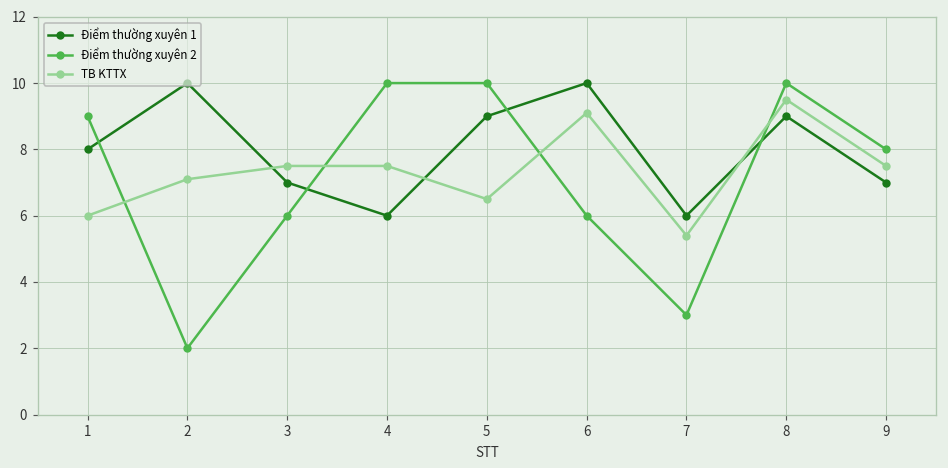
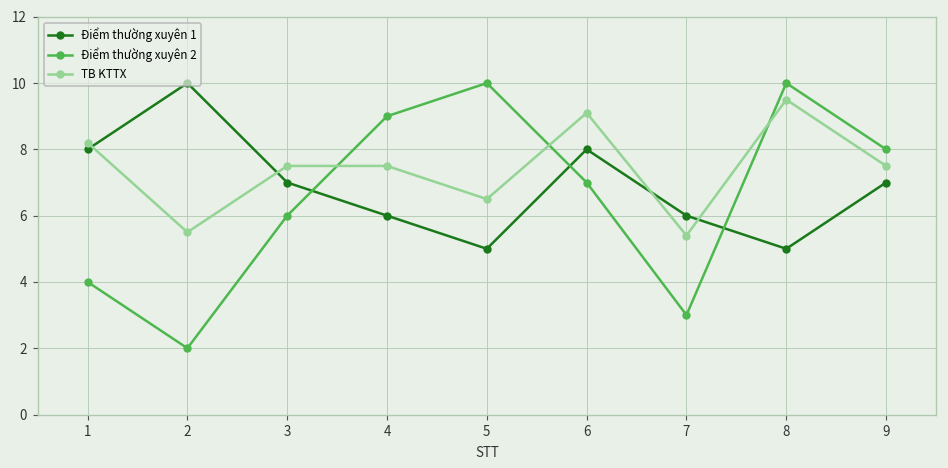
Điểm thường xuyên 2, 1: 9 -> 4
TB KTTX, 1: 6.0 -> 8.2
TB KTTX, 2: 7.1 -> 5.5
Điểm thường xuyên 2, 4: 10 -> 9
Điểm thường xuyên 1, 5: 9 -> 5
Điểm thường xuyên 1, 6: 10 -> 8
Điểm thường xuyên 2, 6: 6 -> 7
Điểm thường xuyên 1, 8: 9 -> 5
